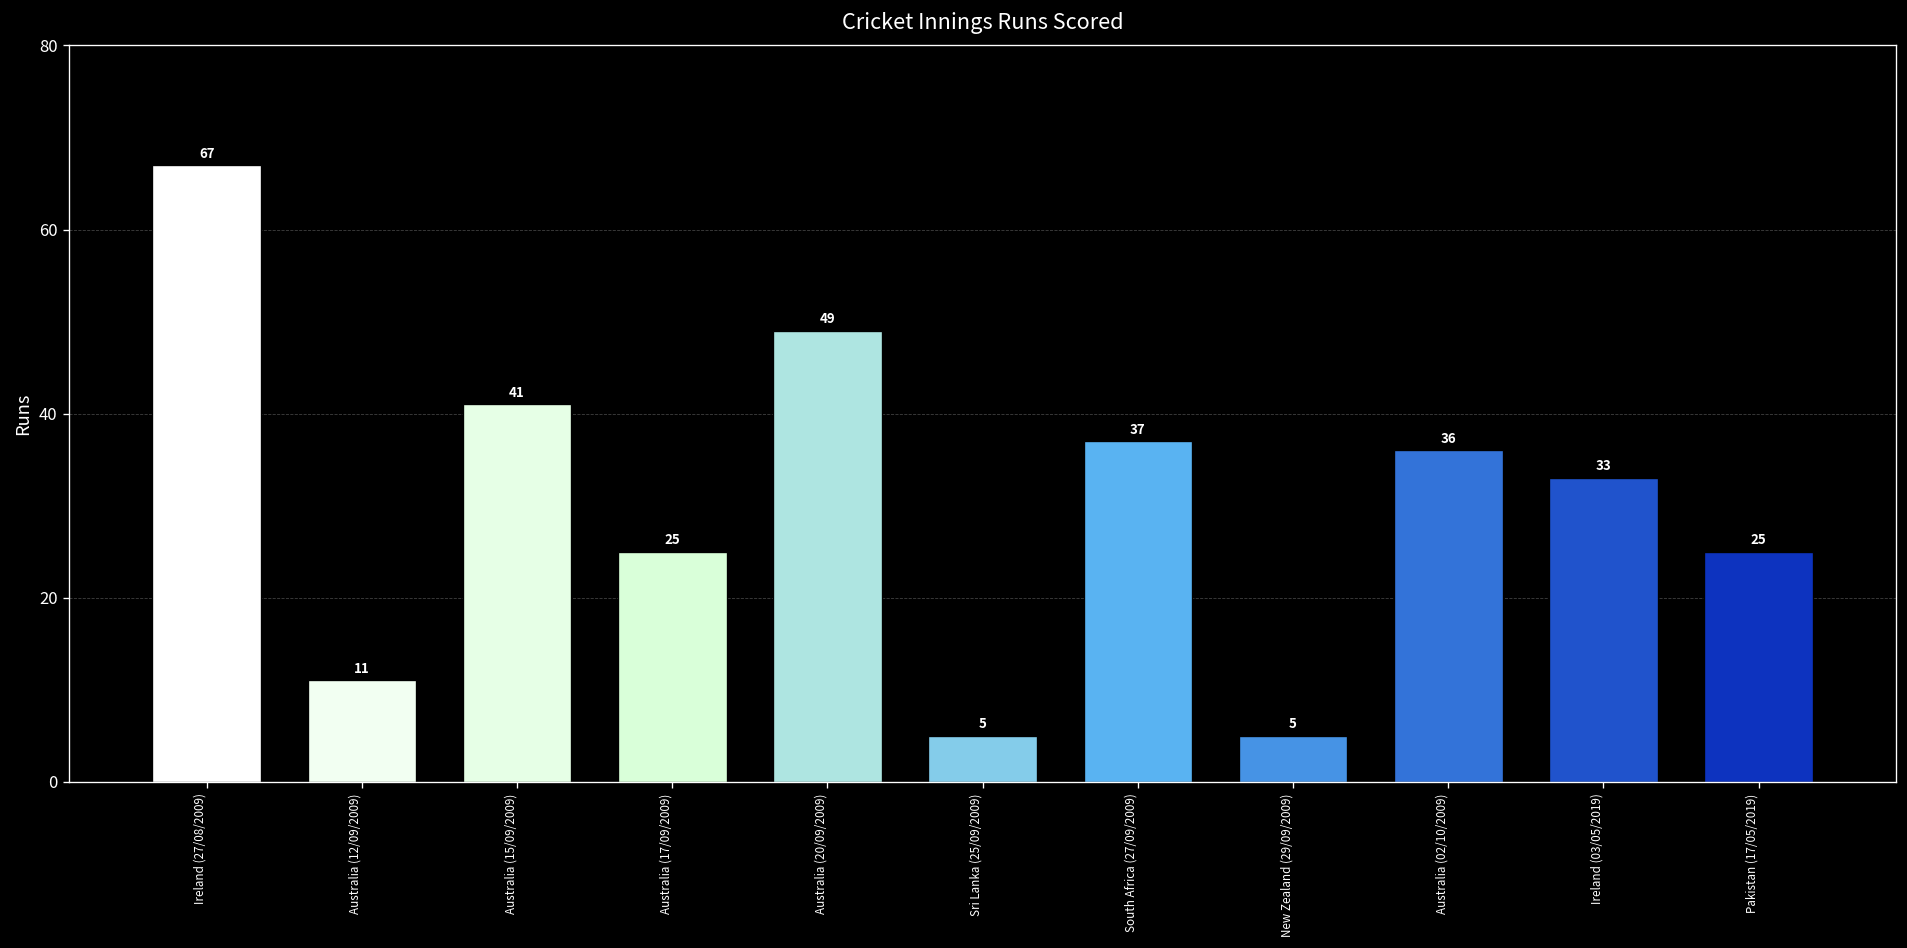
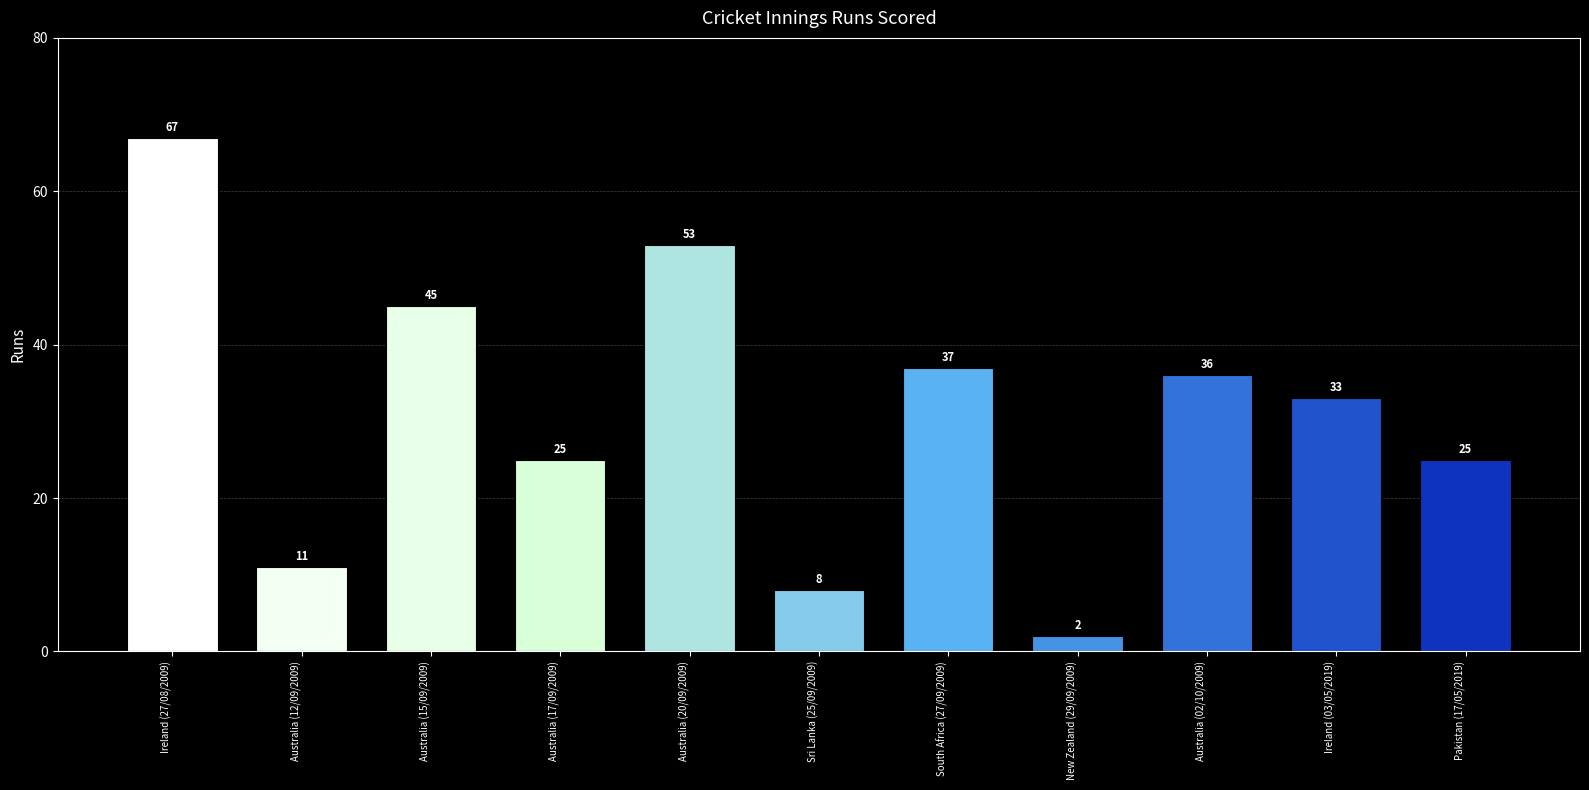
Australia (15/09/2009): 41 -> 45
Australia (20/09/2009): 49 -> 53
Sri Lanka (25/09/2009): 5 -> 8
New Zealand (29/09/2009): 5 -> 2
